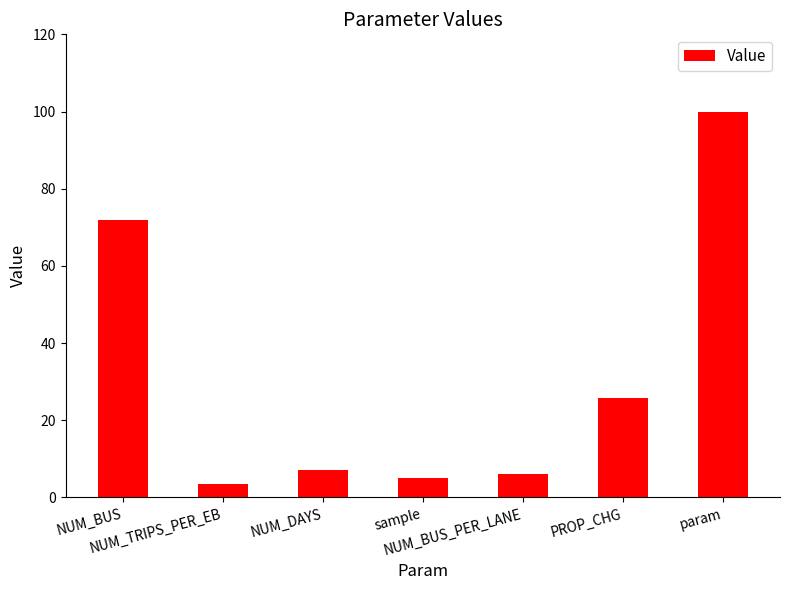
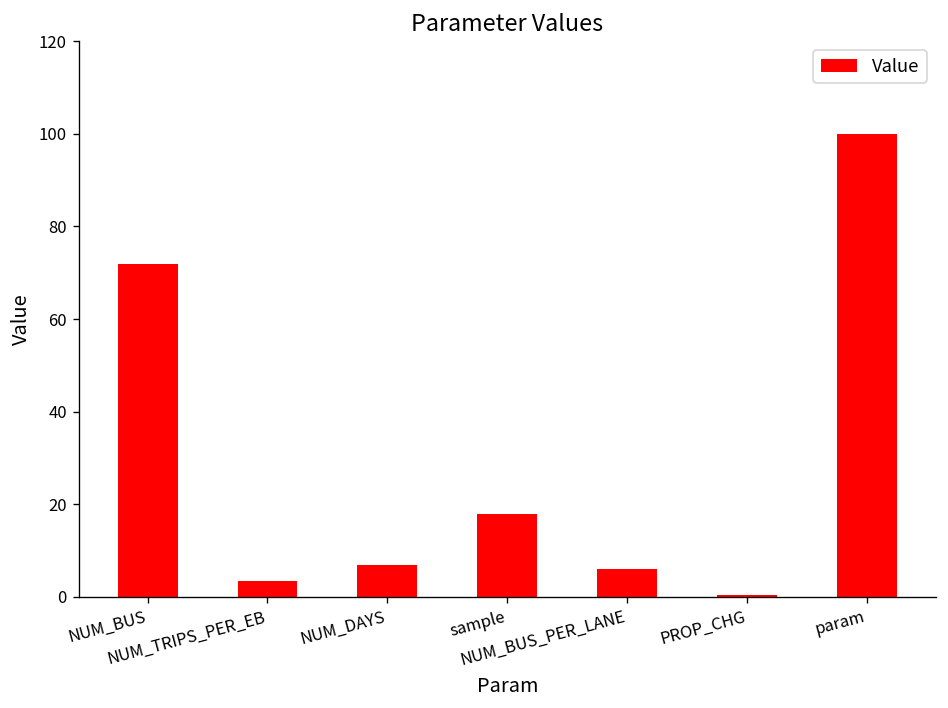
sample: 5 -> 18
PROP_CHG: 26 -> 1
